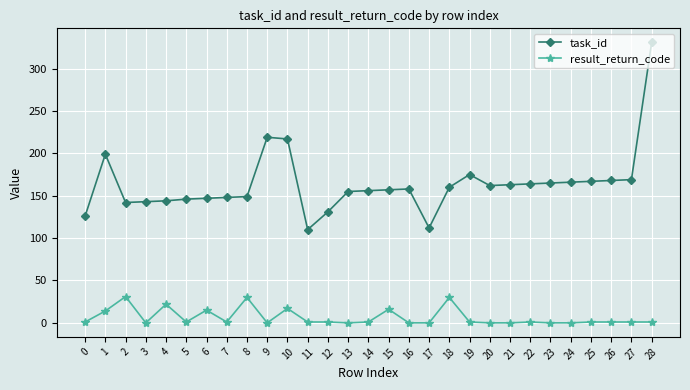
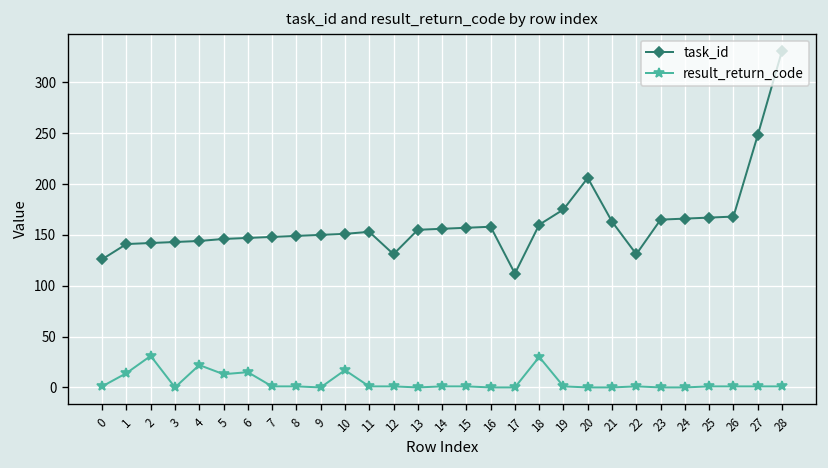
task_id, 1: 200 -> 140
result_return_code, 5: 0 -> 10
result_return_code, 8: 30 -> 0
task_id, 9: 220 -> 150
task_id, 10: 220 -> 150
task_id, 11: 110 -> 150
result_return_code, 15: 20 -> 0
task_id, 20: 160 -> 210
task_id, 22: 160 -> 130
task_id, 27: 170 -> 250
